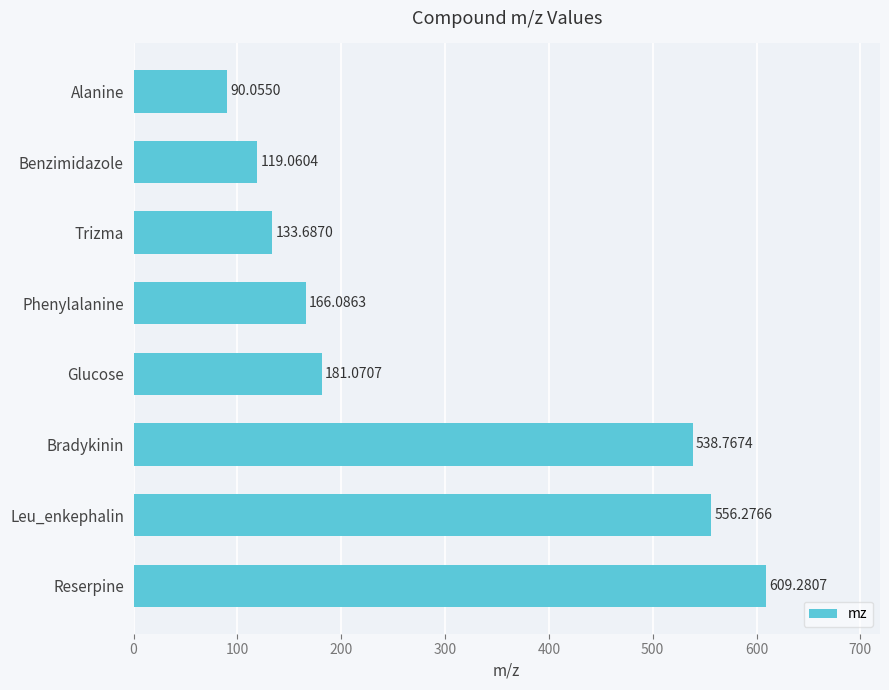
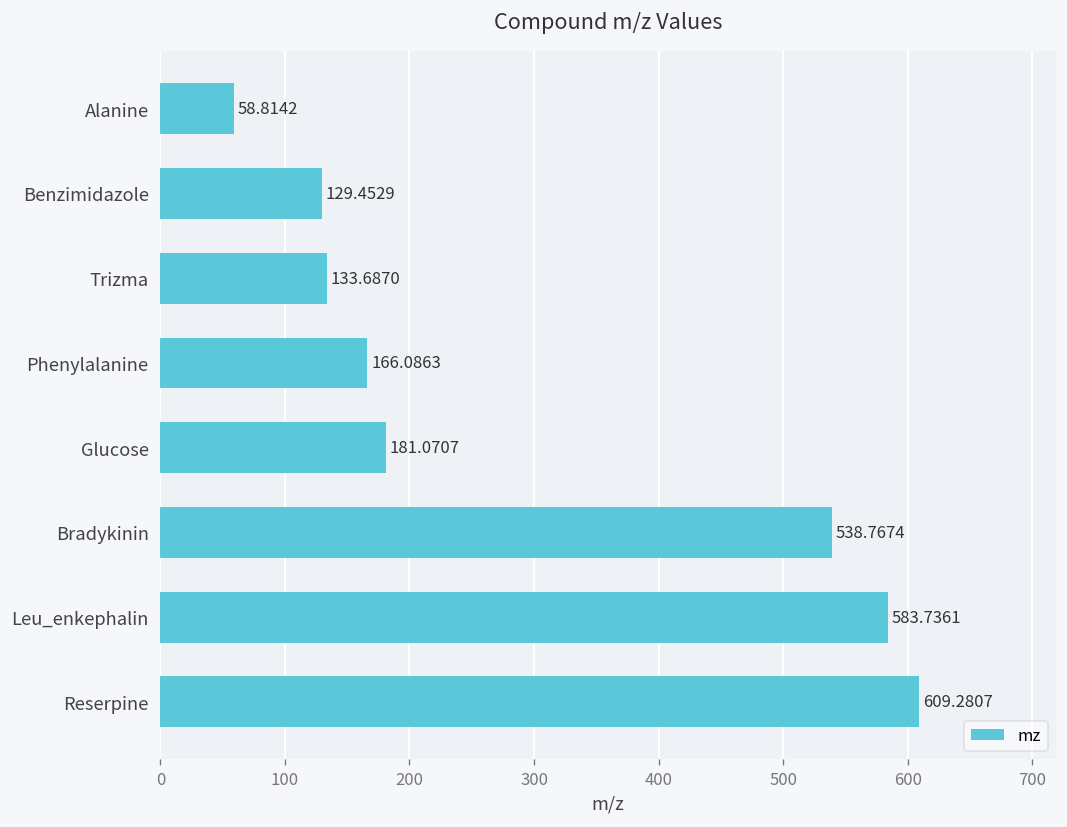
Alanine: 90.0550 -> 58.8142
Benzimidazole: 119.0604 -> 129.4529
Leu_enkephalin: 556.2766 -> 583.7361
